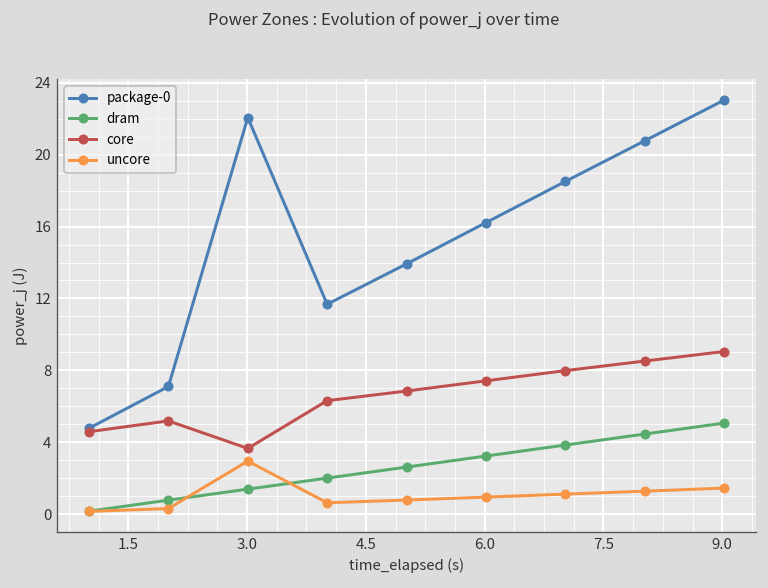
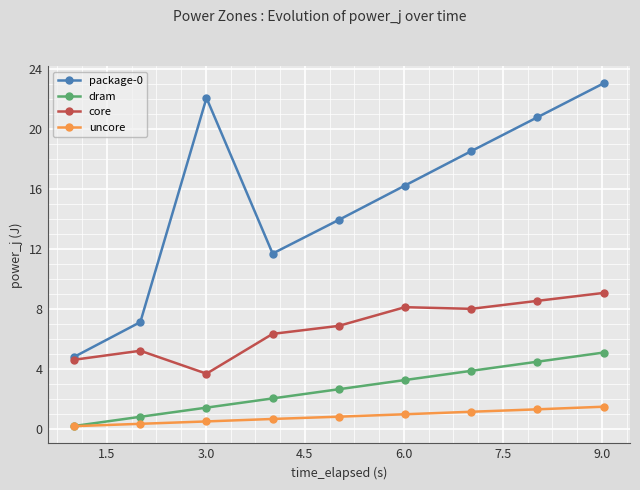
uncore, 3.0: 3.0 -> 0.5
core, 6.0: 7.4 -> 8.1
